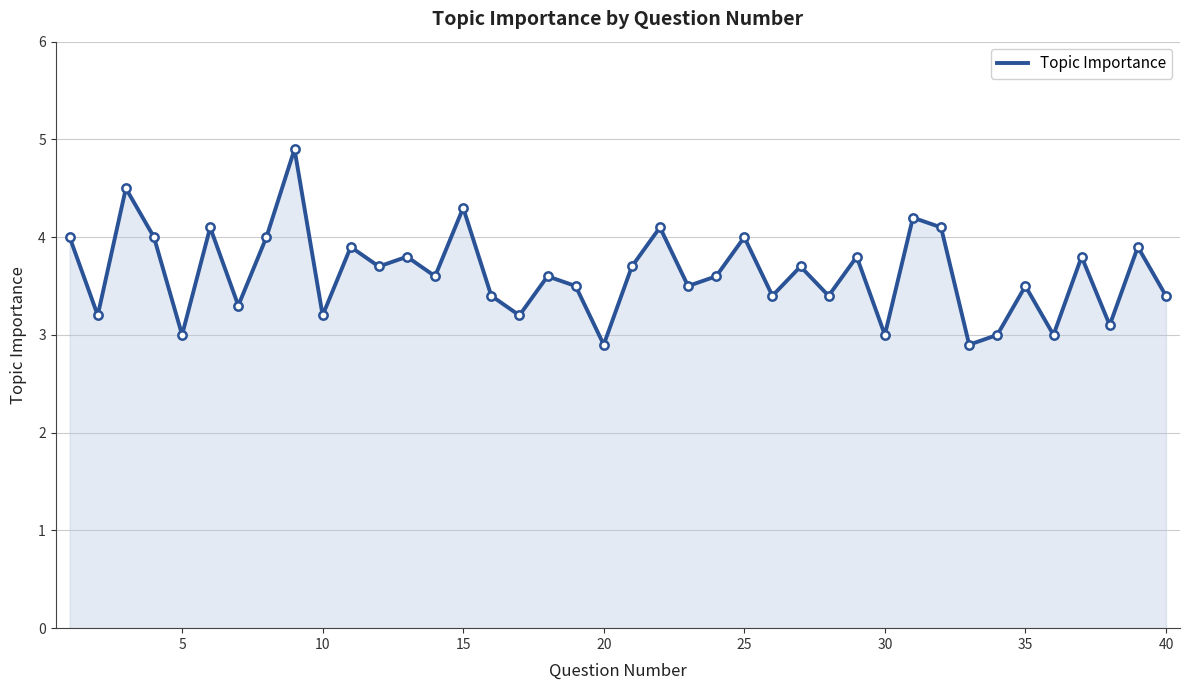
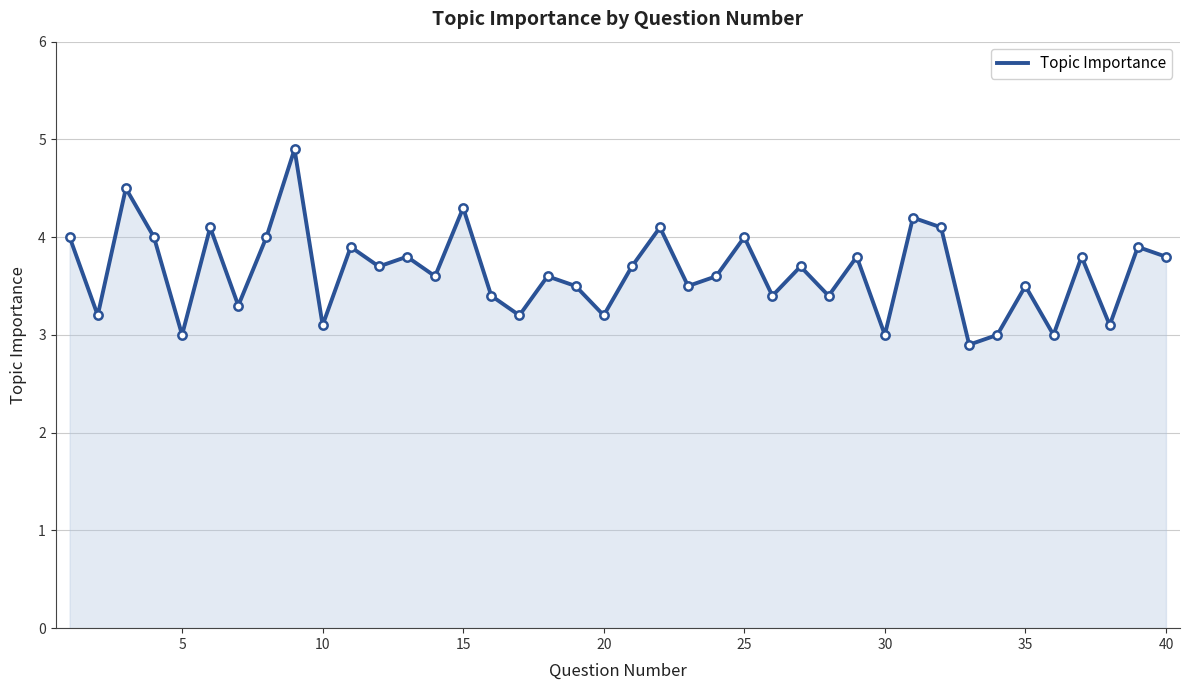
10: 3.2 -> 3.1
20: 2.9 -> 3.2
40: 3.4 -> 3.8
